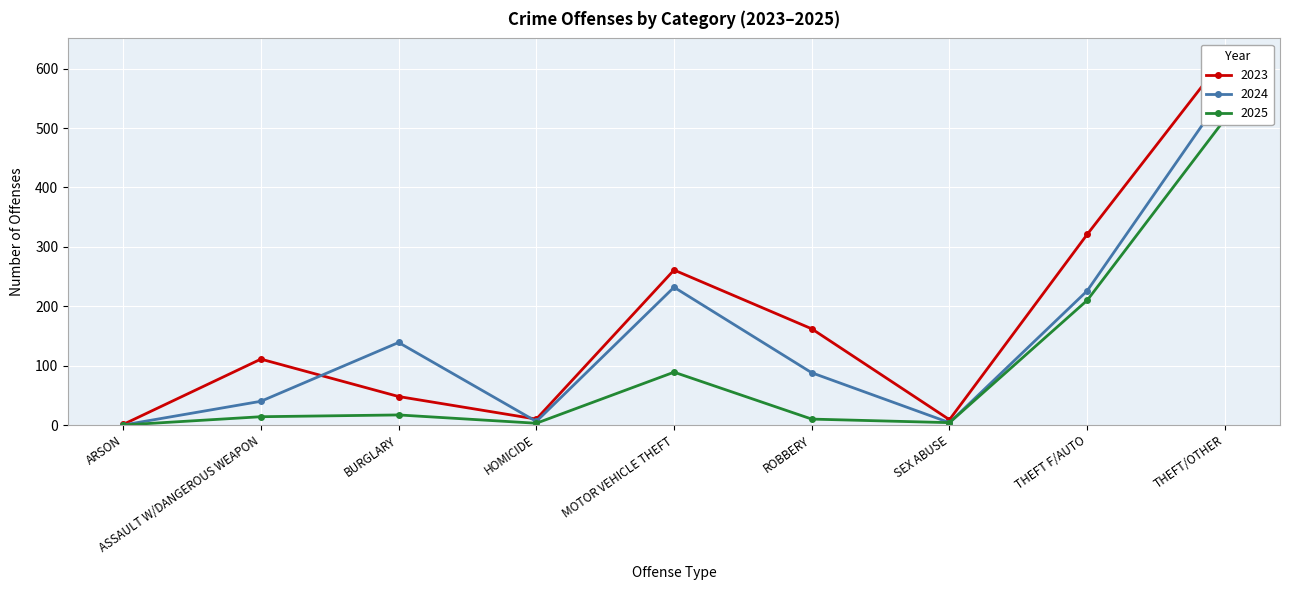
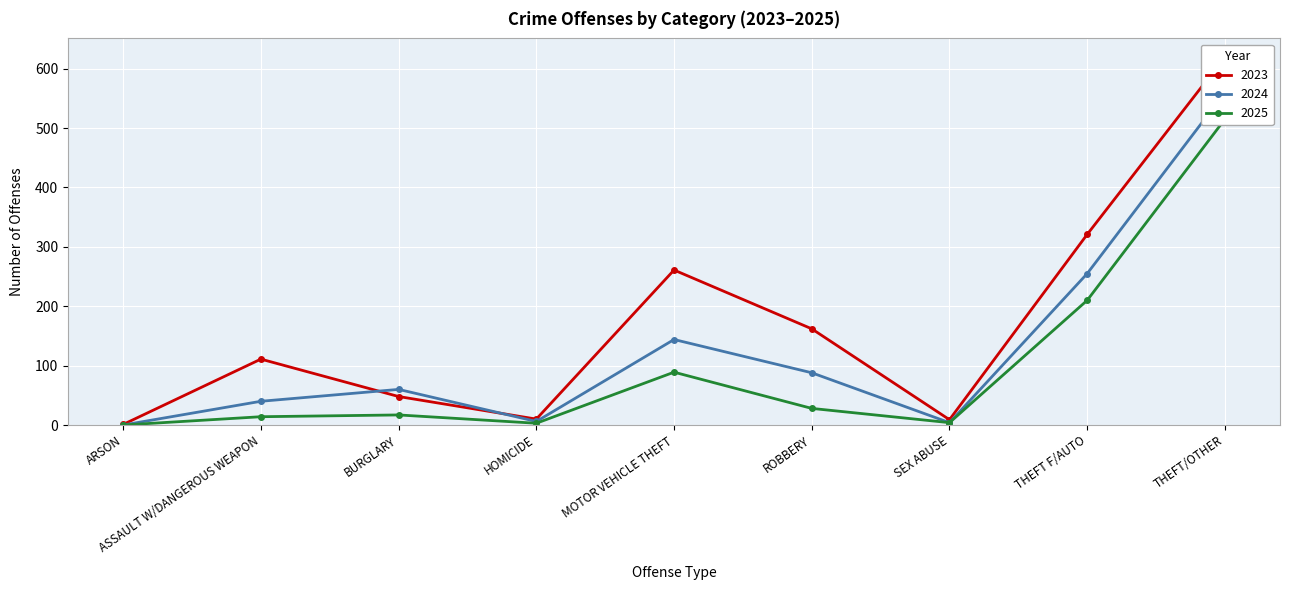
2024, BURGLARY: 140 -> 60
2024, MOTOR VEHICLE THEFT: 230 -> 140
2025, ROBBERY: 10 -> 30
2024, THEFT F/AUTO: 230 -> 260
